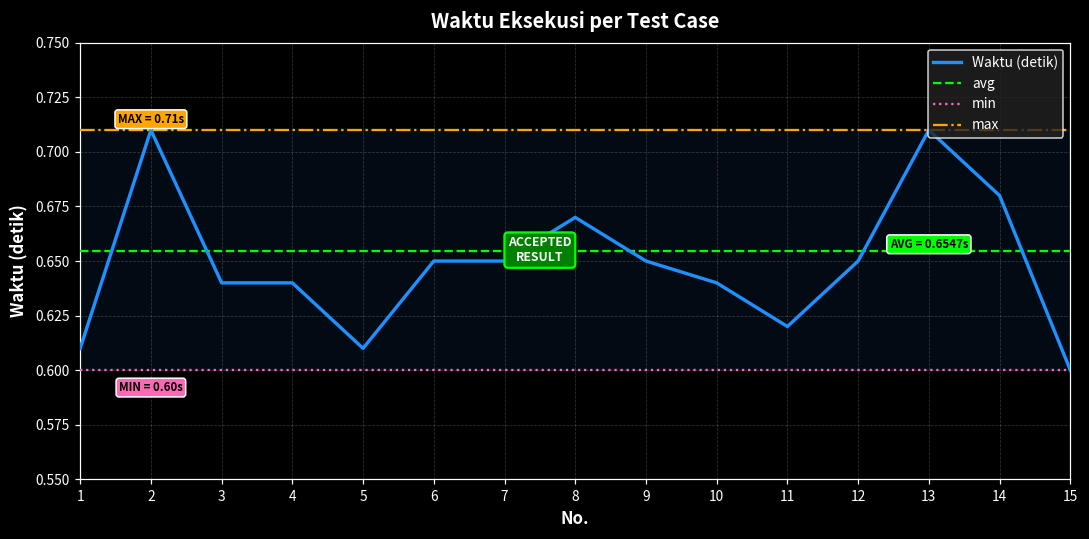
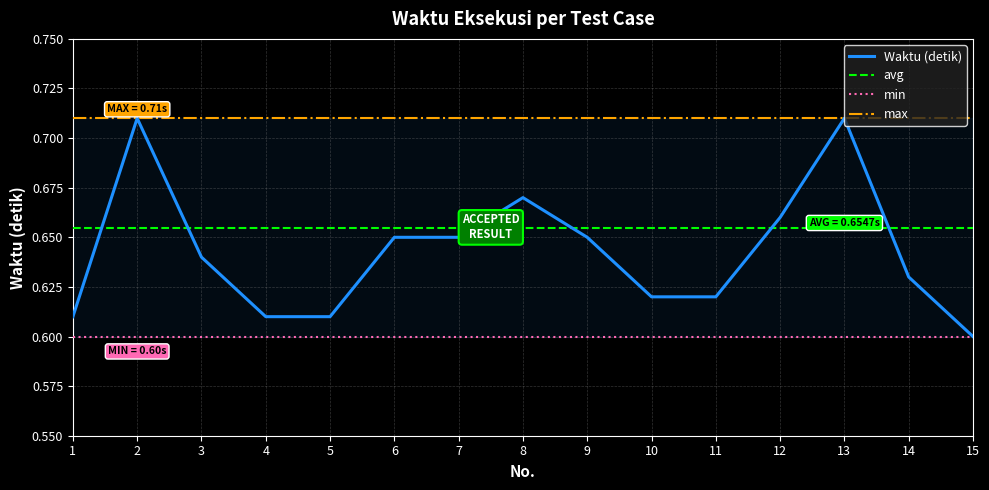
Waktu (detik), 4: 0.64 -> 0.61
Waktu (detik), 10: 0.64 -> 0.62
Waktu (detik), 12: 0.65 -> 0.66
Waktu (detik), 14: 0.68 -> 0.63
